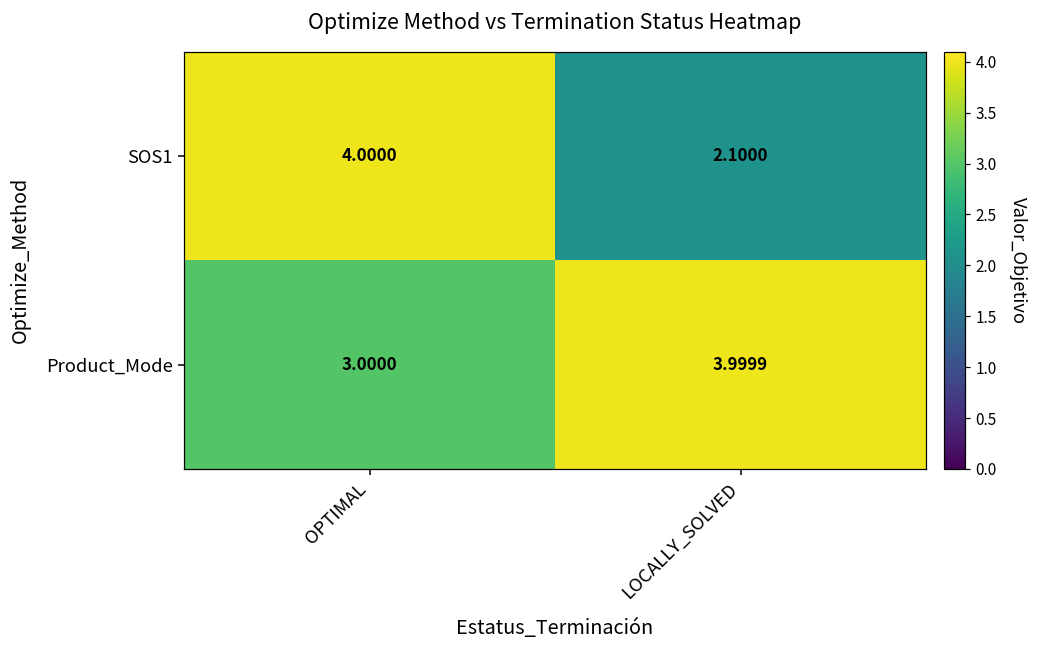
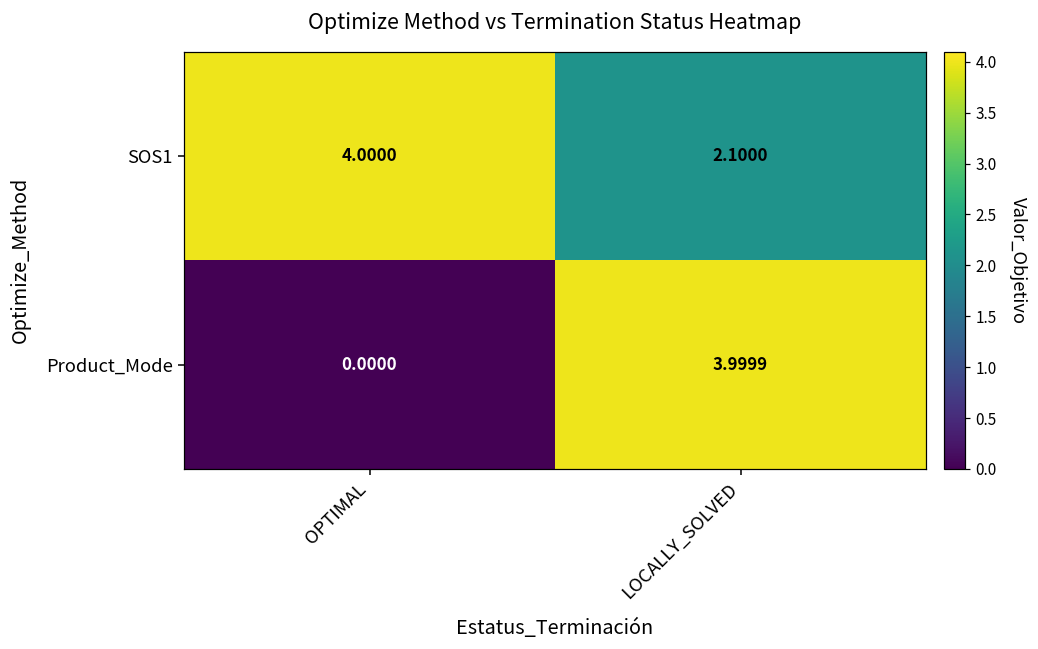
Product_Mode, OPTIMAL: 3.0000 -> 0.0000
